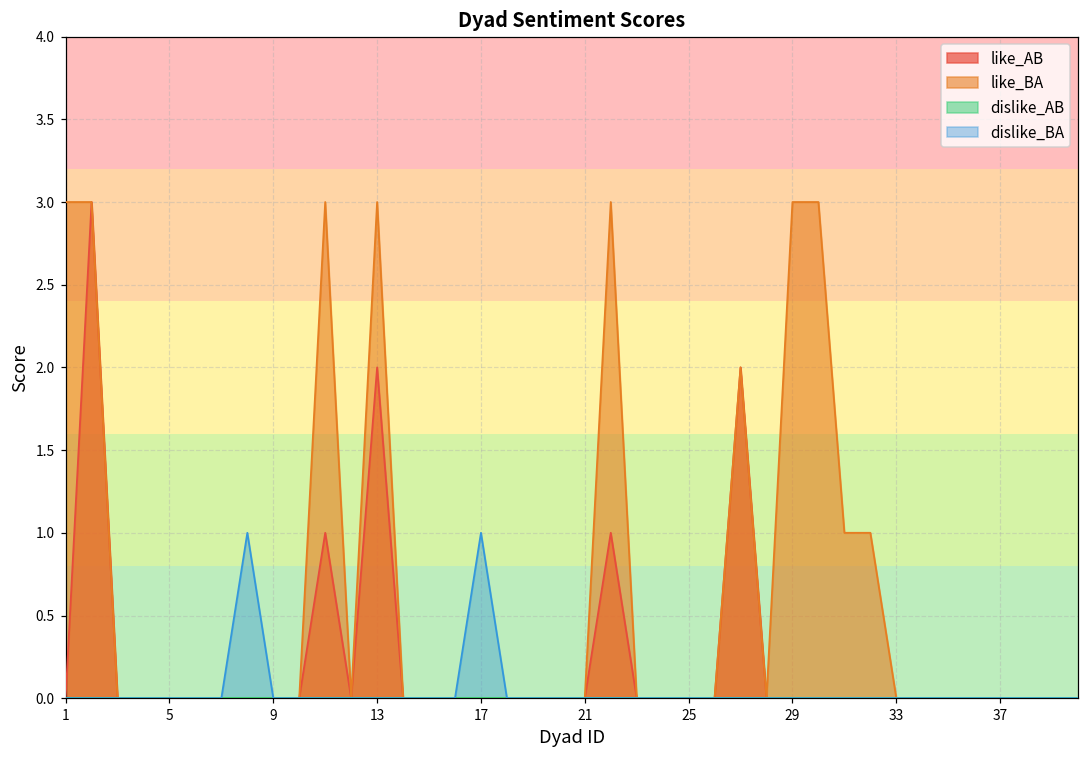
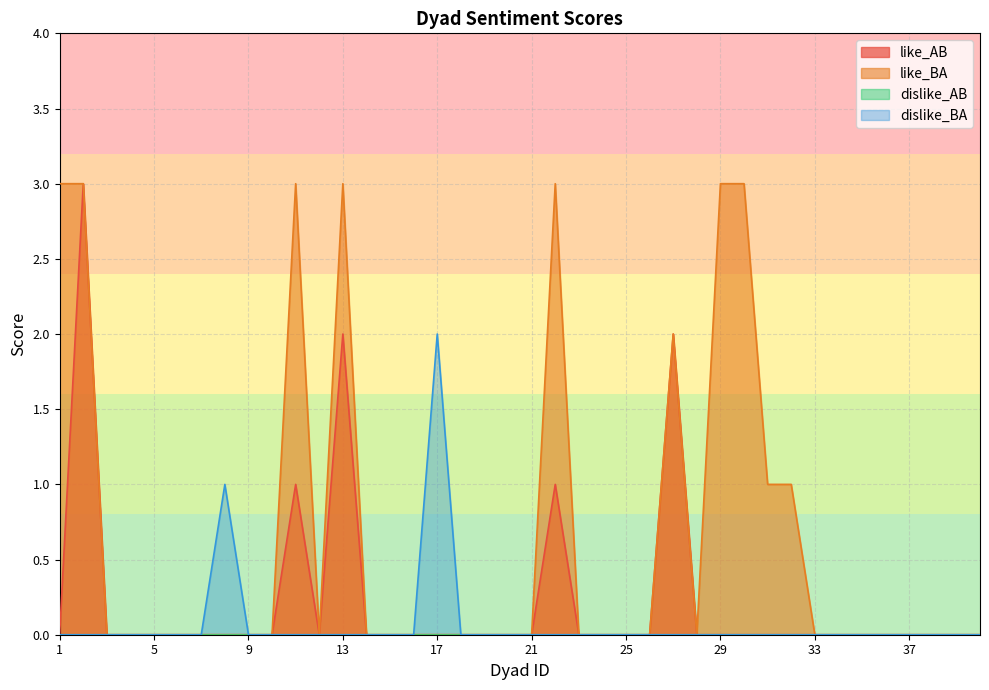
dislike_BA, 17: 1 -> 2
